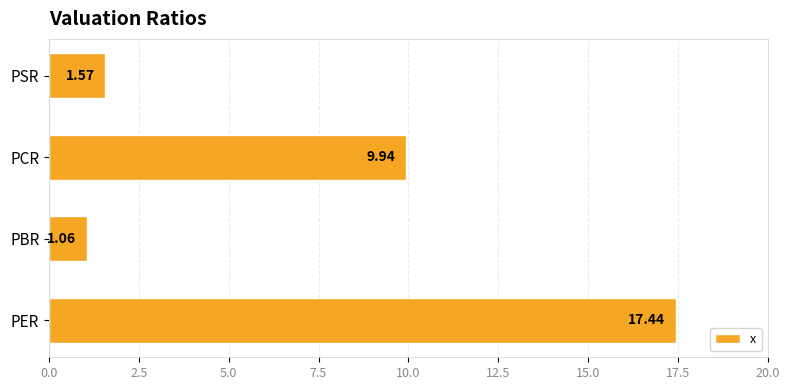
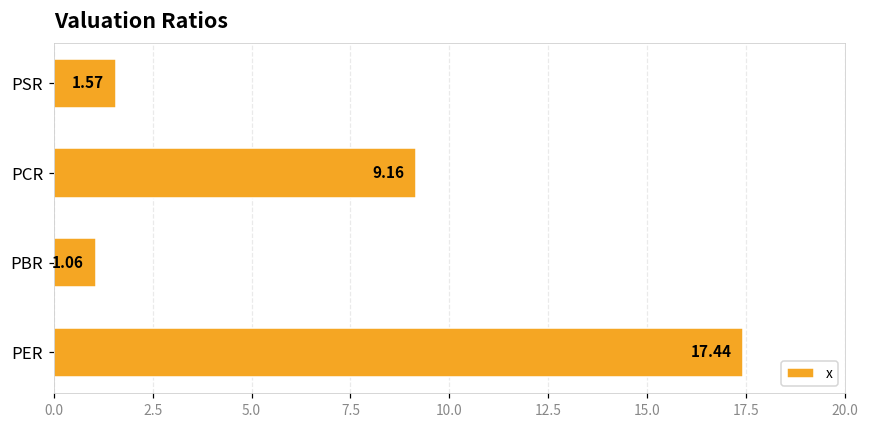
PCR: 9.94 -> 9.16
